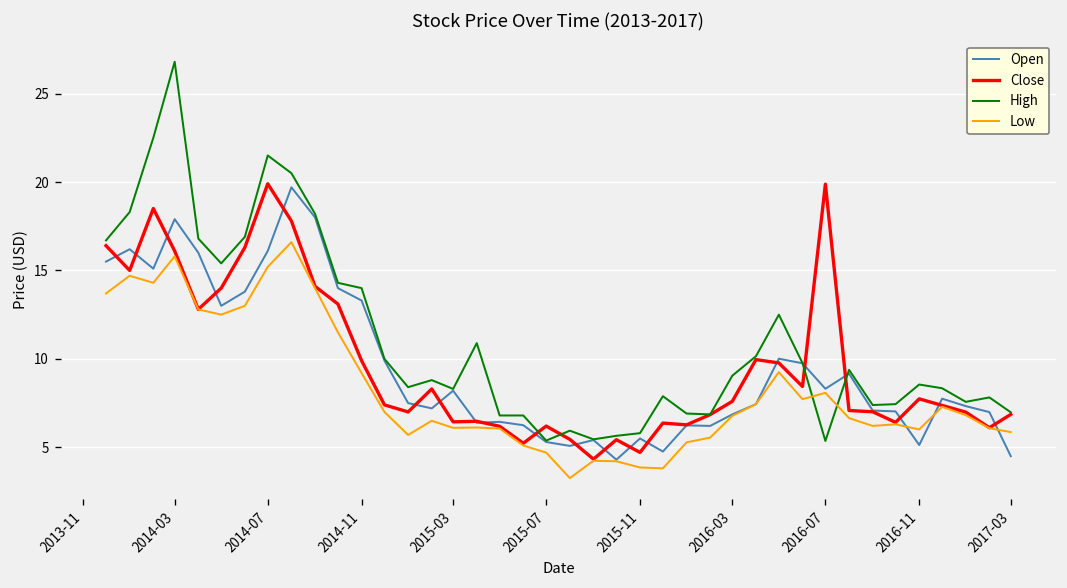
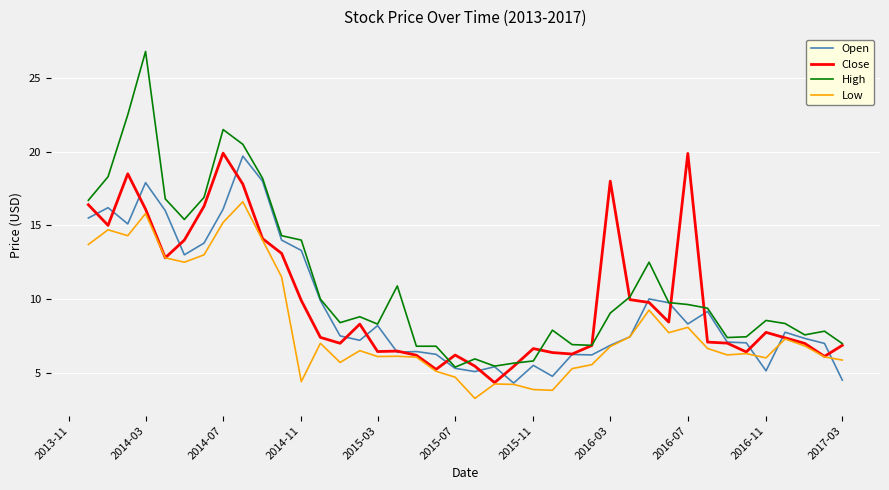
Low, 2014-11: 9.2 -> 4.4
Close, 2015-11: 4.7 -> 6.6
Close, 2016-03: 7.6 -> 18.0
High, 2016-07: 5.4 -> 9.6
